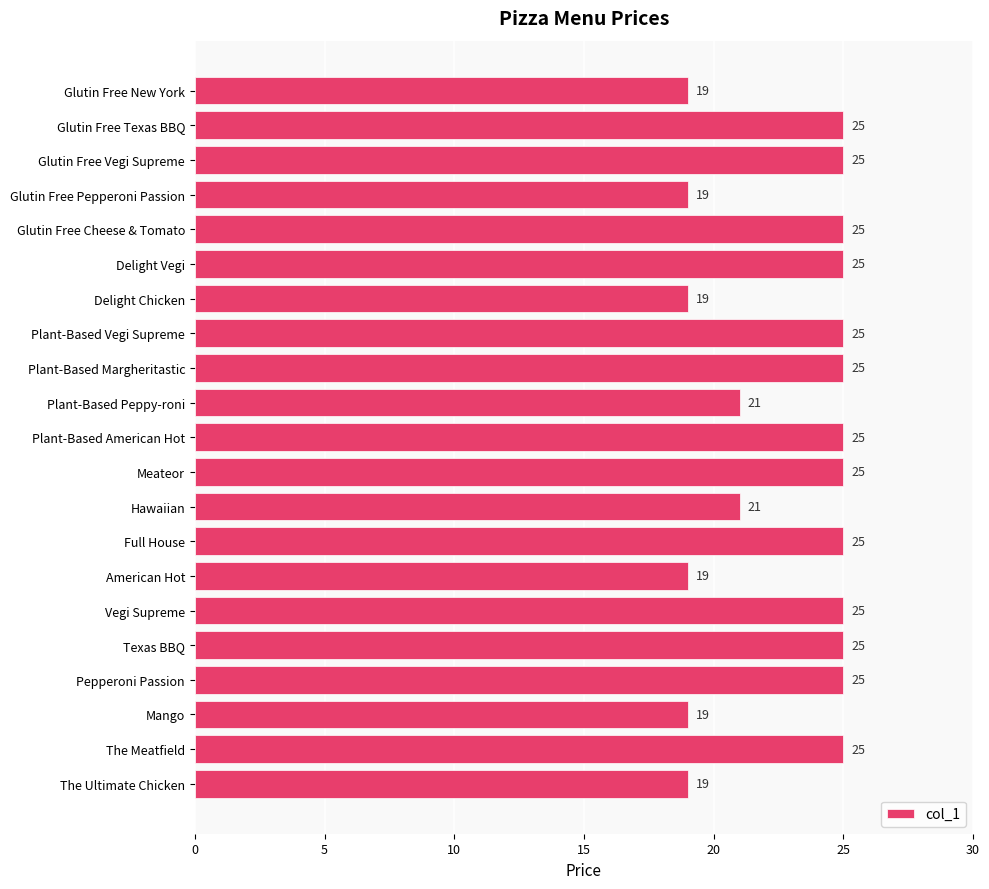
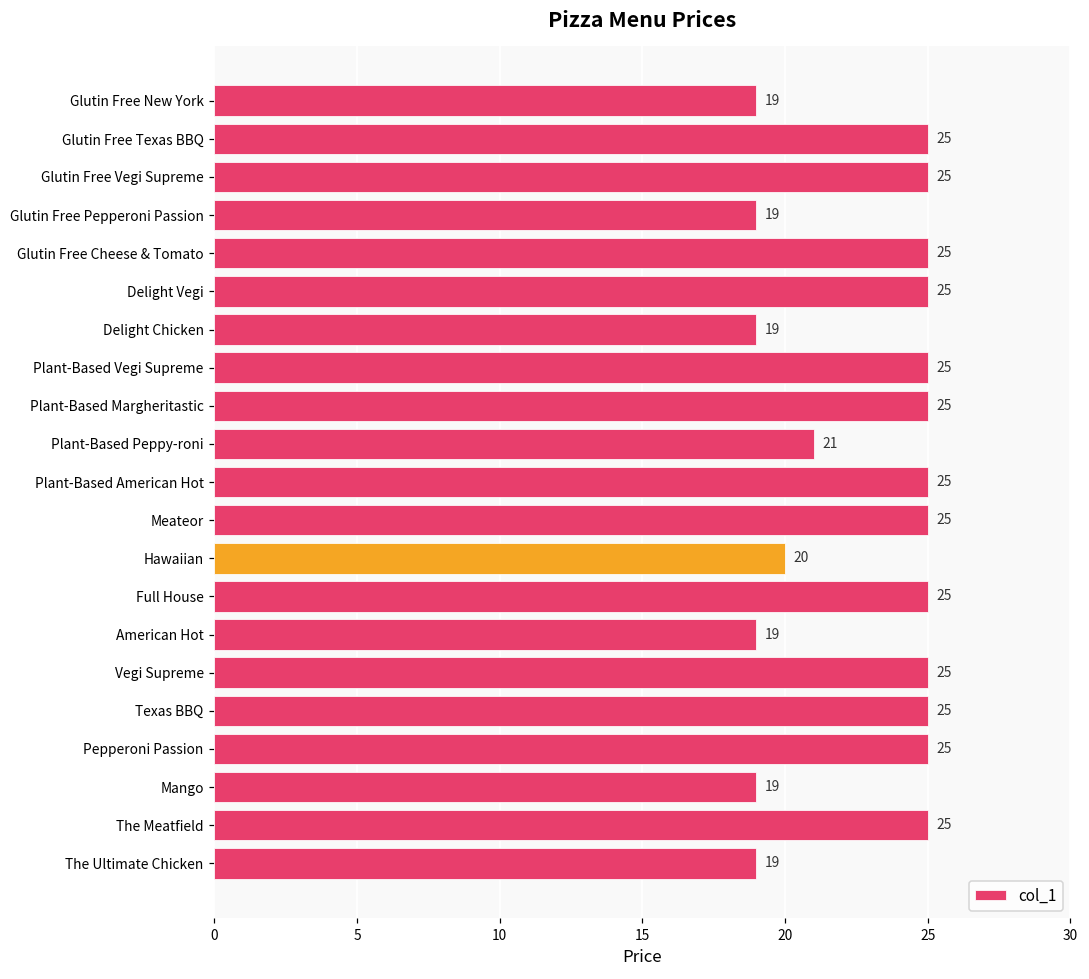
Hawaiian: 21 -> 20
